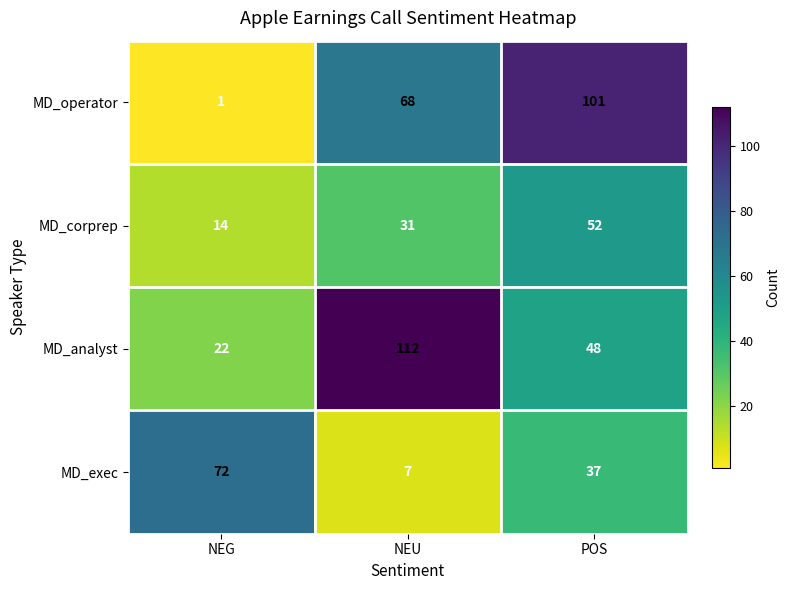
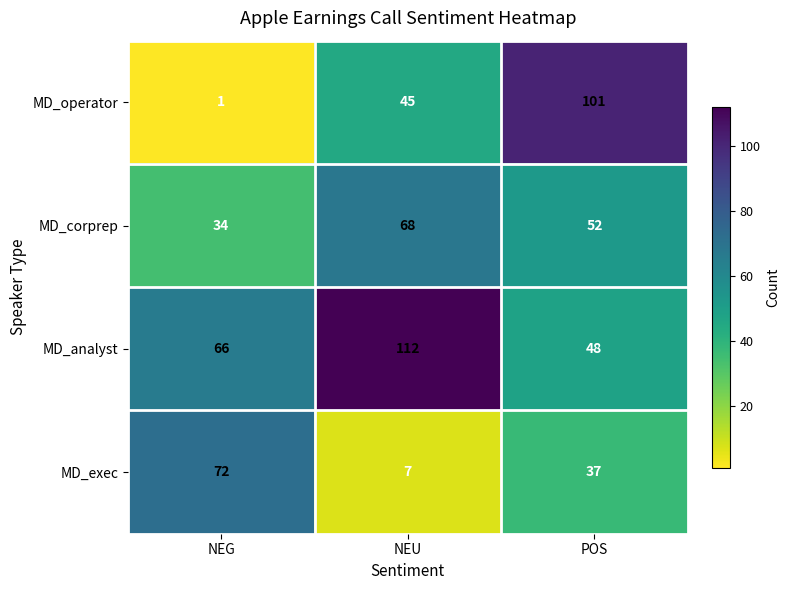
MD_operator, NEU: 68 -> 45
MD_corprep, NEG: 14 -> 34
MD_corprep, NEU: 31 -> 68
MD_analyst, NEG: 22 -> 66
